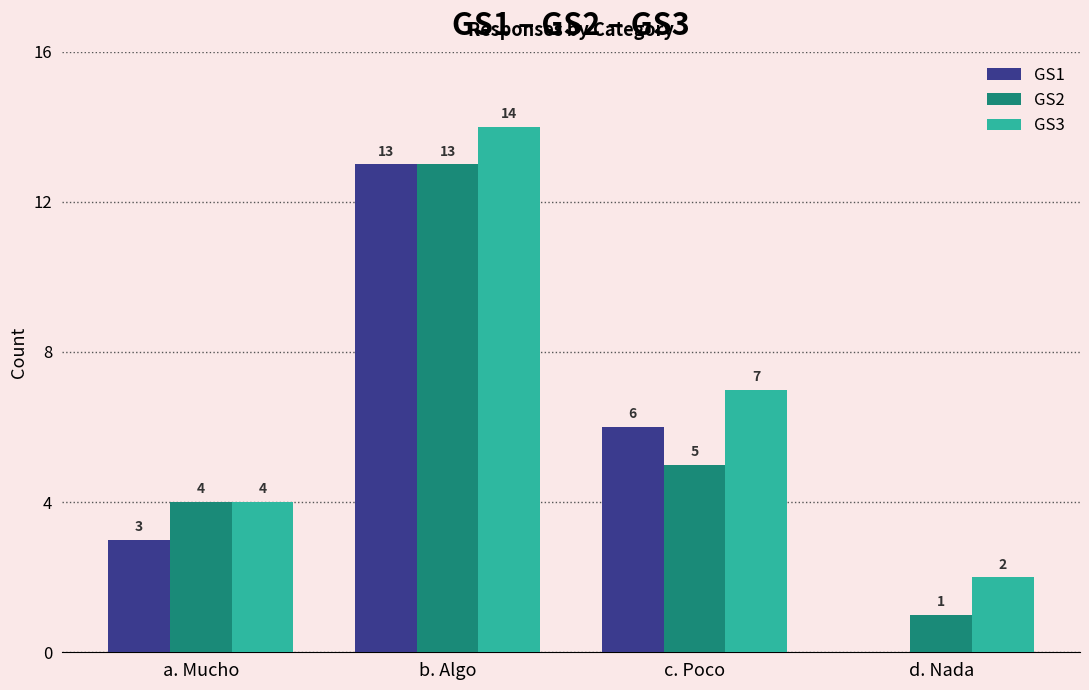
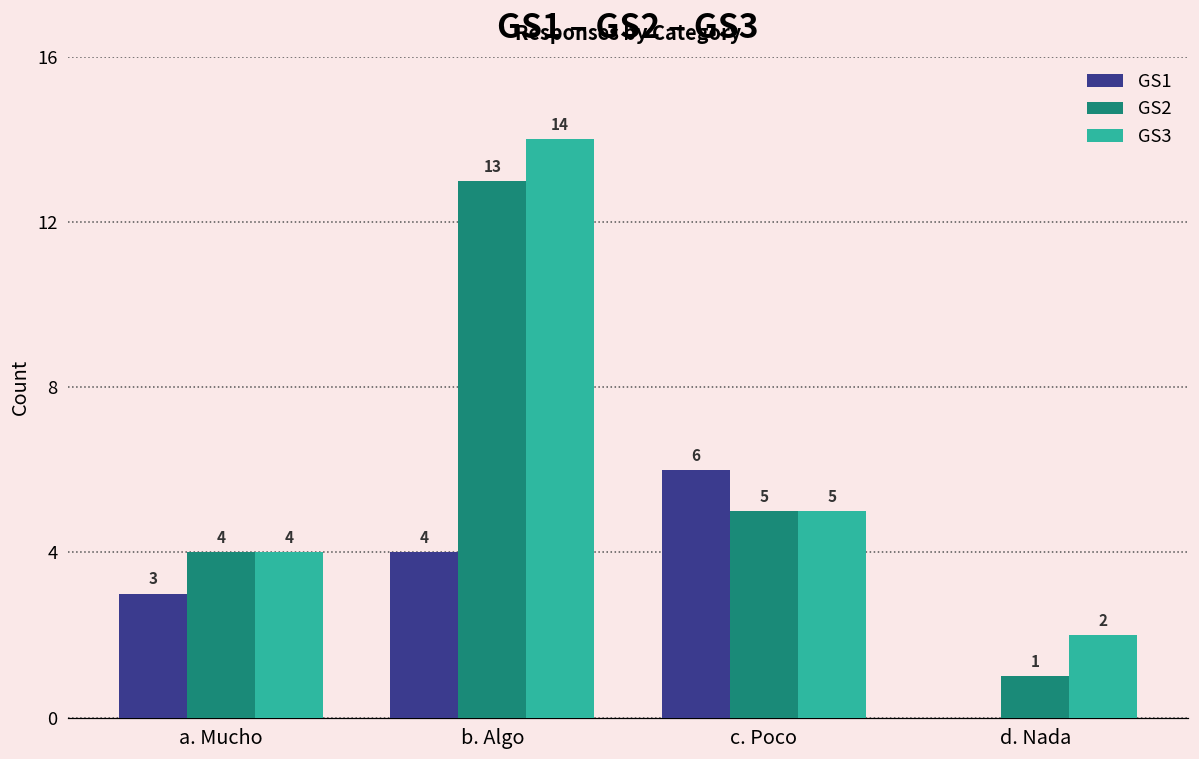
GS1, b. Algo: 13 -> 4
GS3, c. Poco: 7 -> 5
